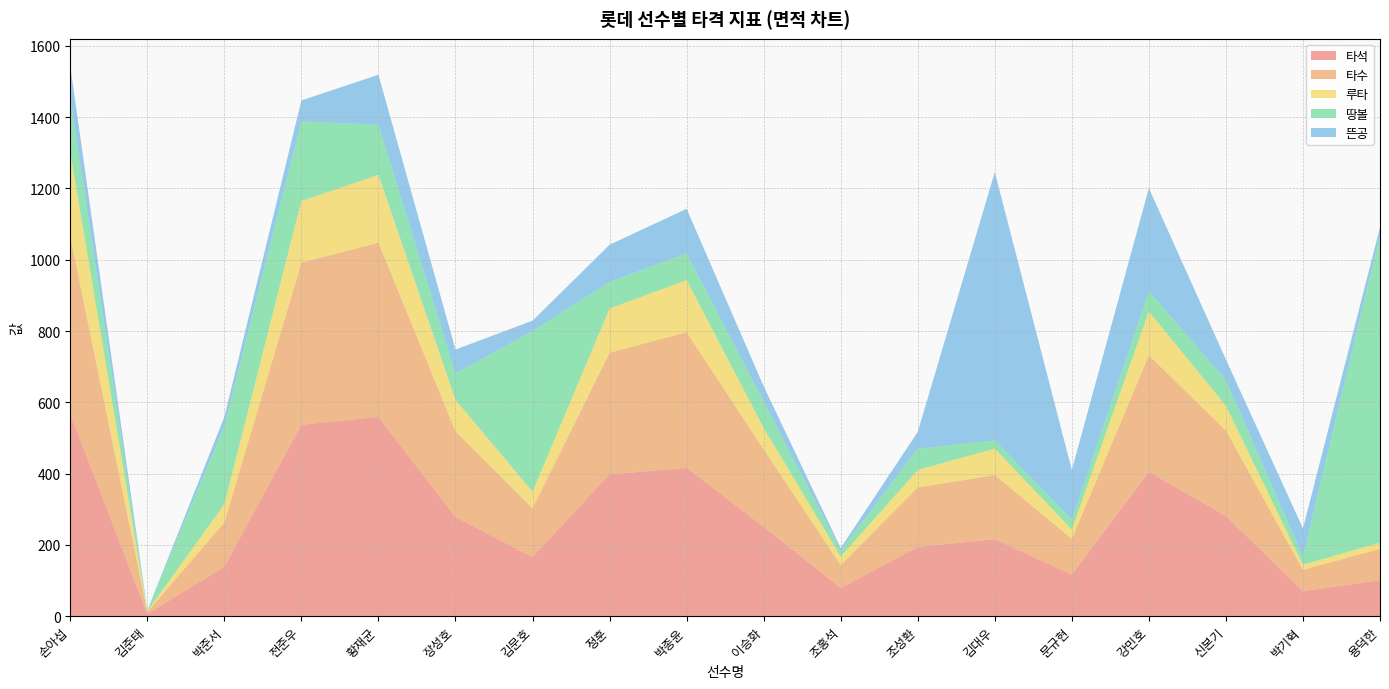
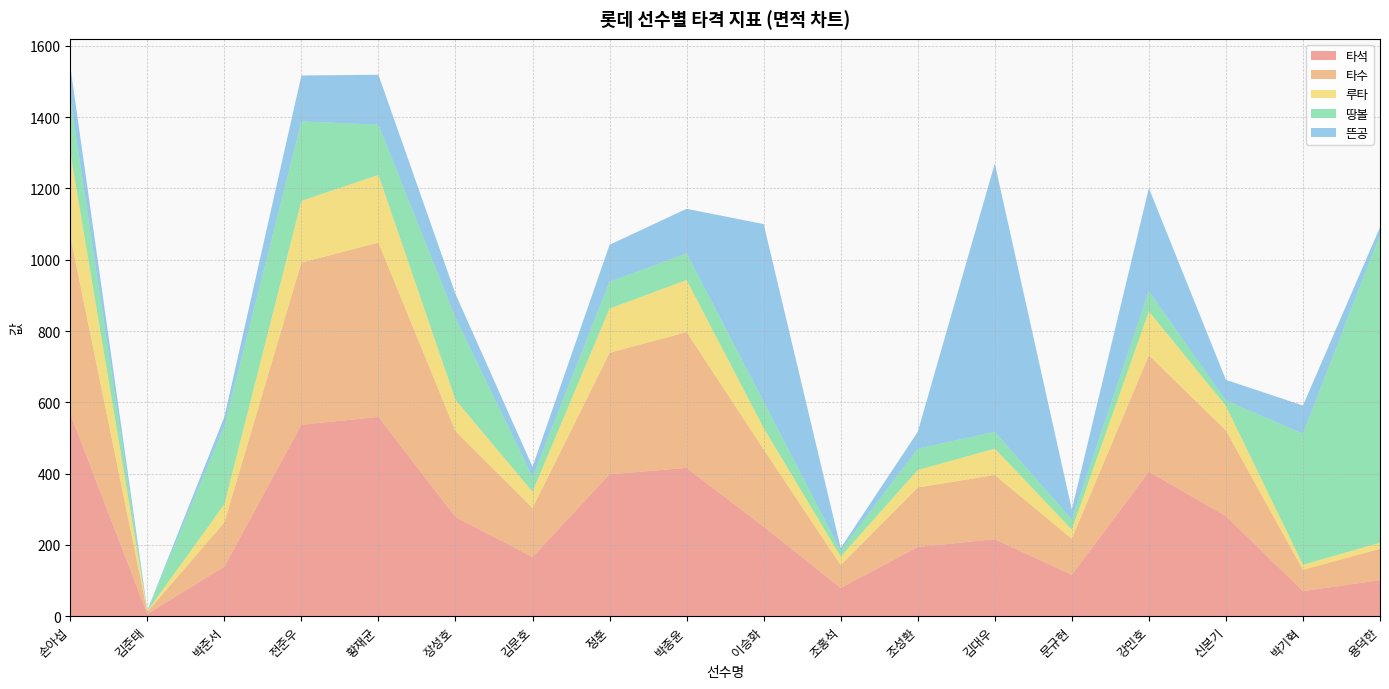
뜬공, 전준우: 60 -> 130
땅볼, 장성호: 70 -> 230
땅볼, 김문호: 450 -> 40
뜬공, 이승화: 40 -> 500
땅볼, 김대우: 20 -> 50
뜬공, 문규현: 140 -> 30
땅볼, 신본기: 70 -> 20
땅볼, 박기혁: 20 -> 370
